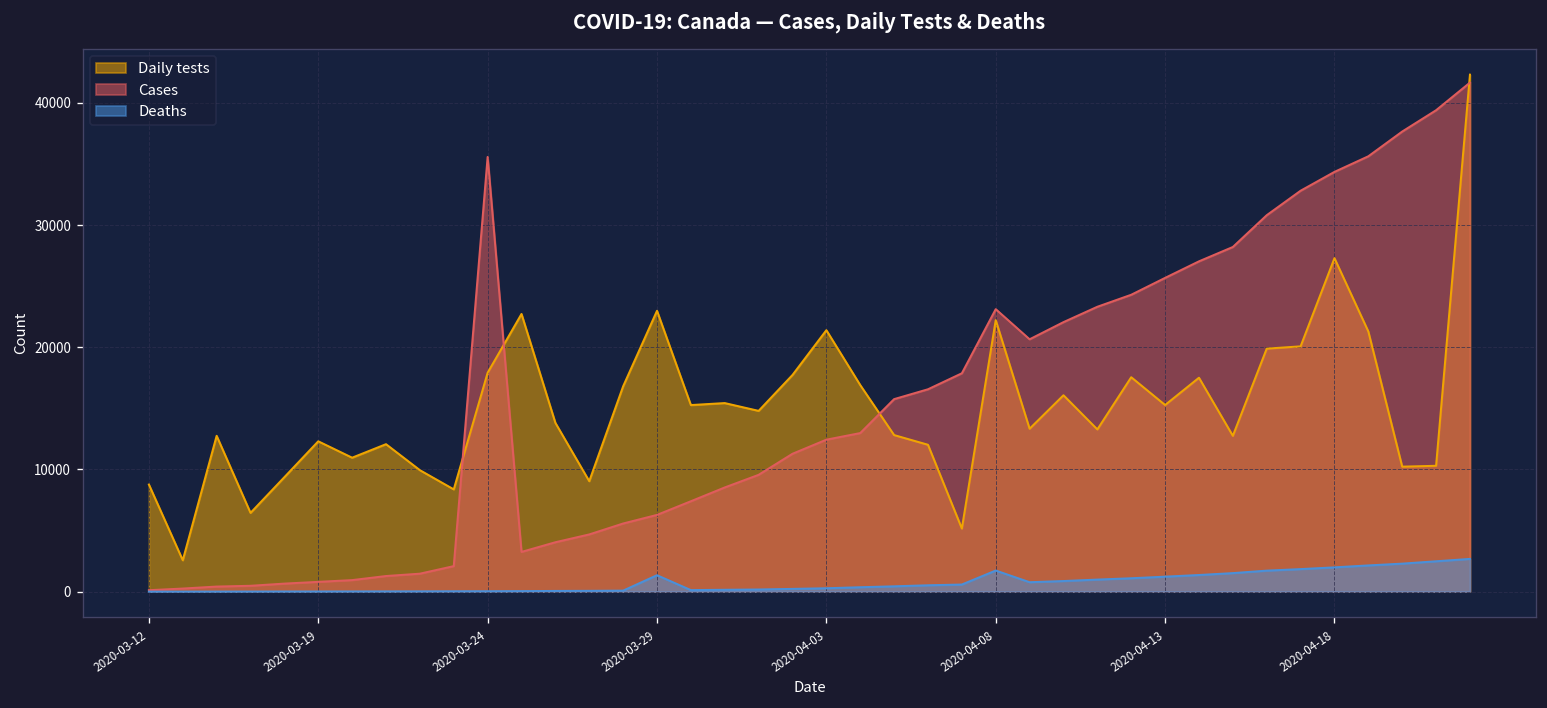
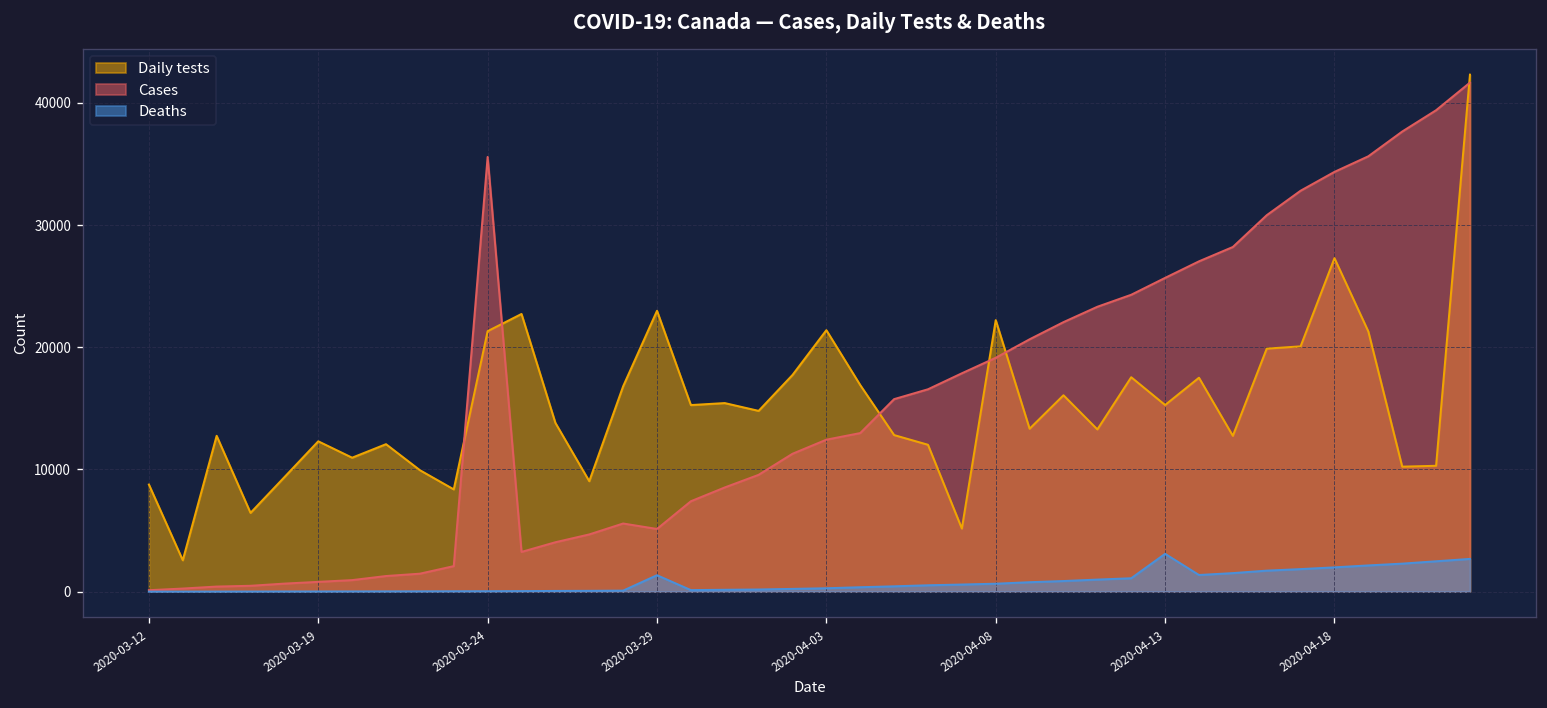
Daily tests, 2020-03-24: 17900 -> 21300
Cases, 2020-03-29: 6300 -> 5100
Cases, 2020-04-08: 23100 -> 19100
Deaths, 2020-04-08: 1700 -> 600
Deaths, 2020-04-13: 1200 -> 3100
